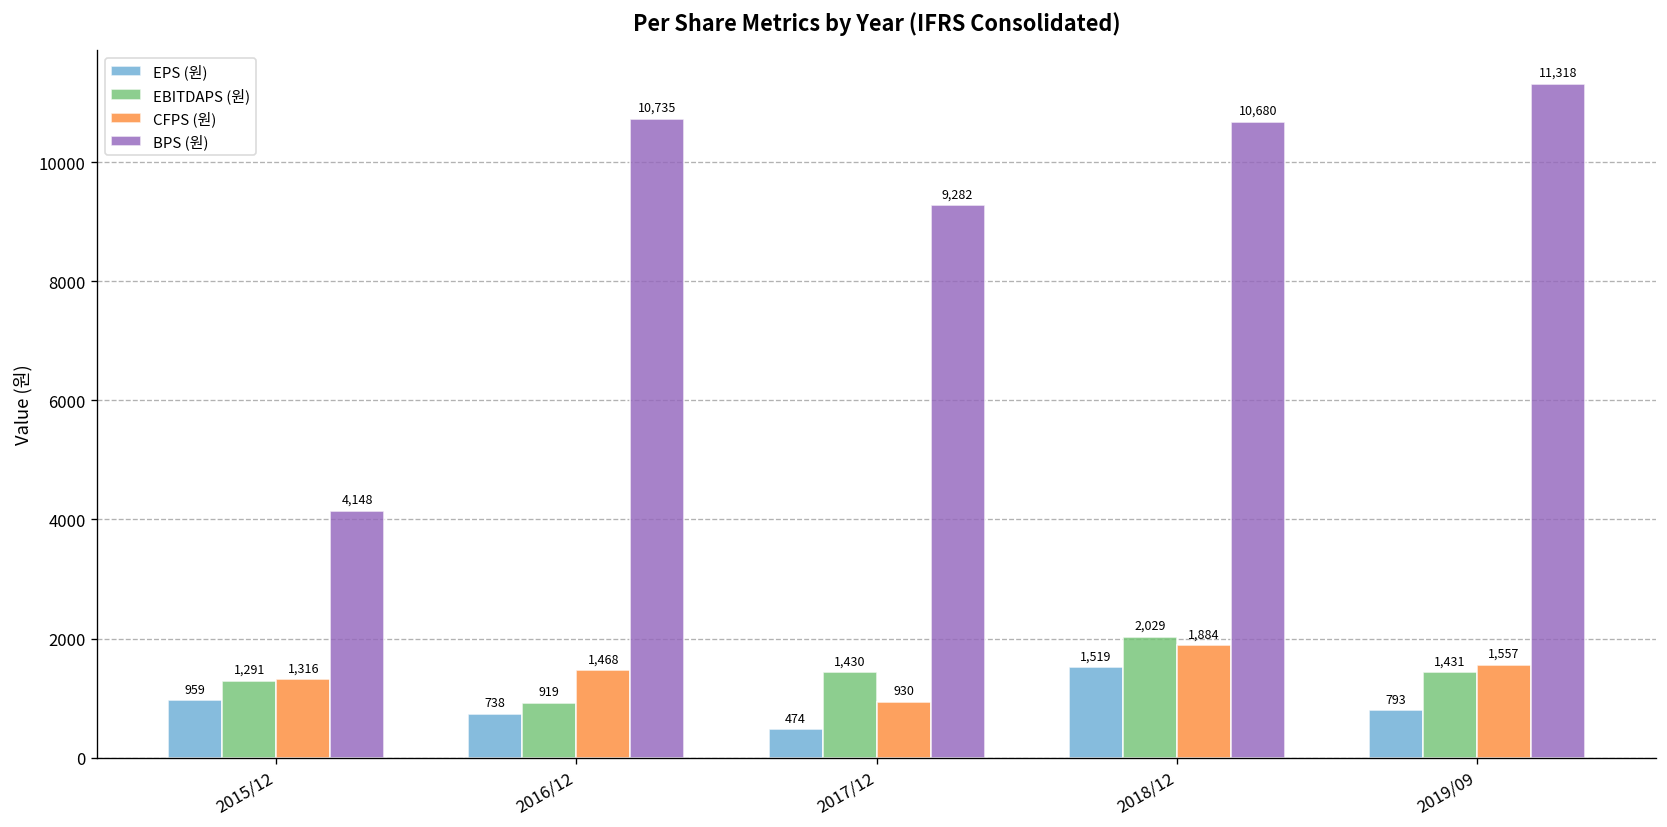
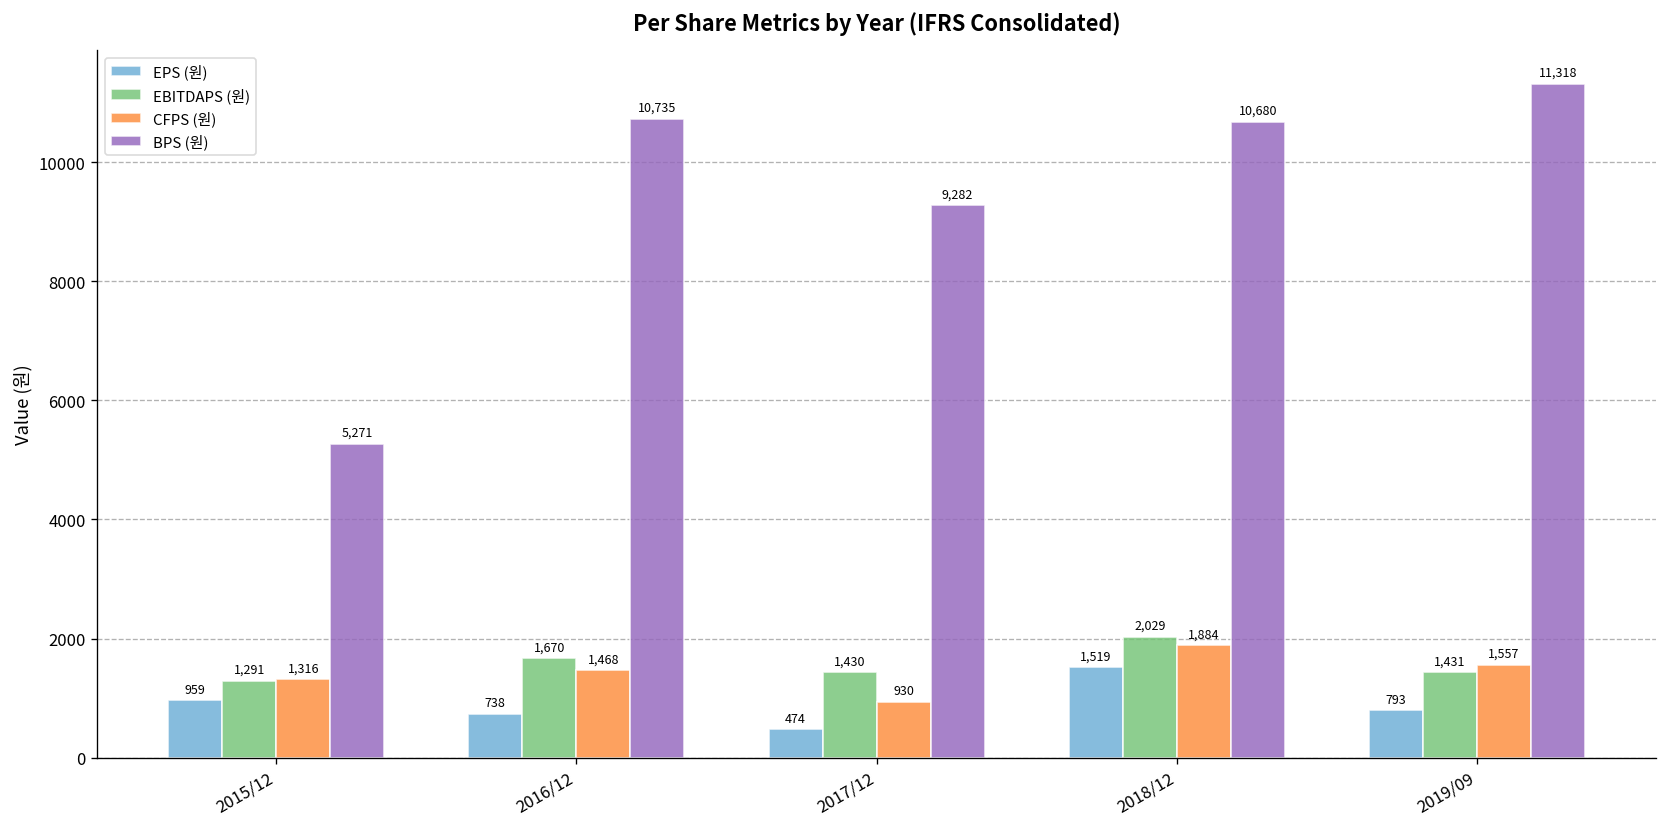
BPS (원), 2015/12: 4,148 -> 5,271
EBITDAPS (원), 2016/12: 919 -> 1,670
